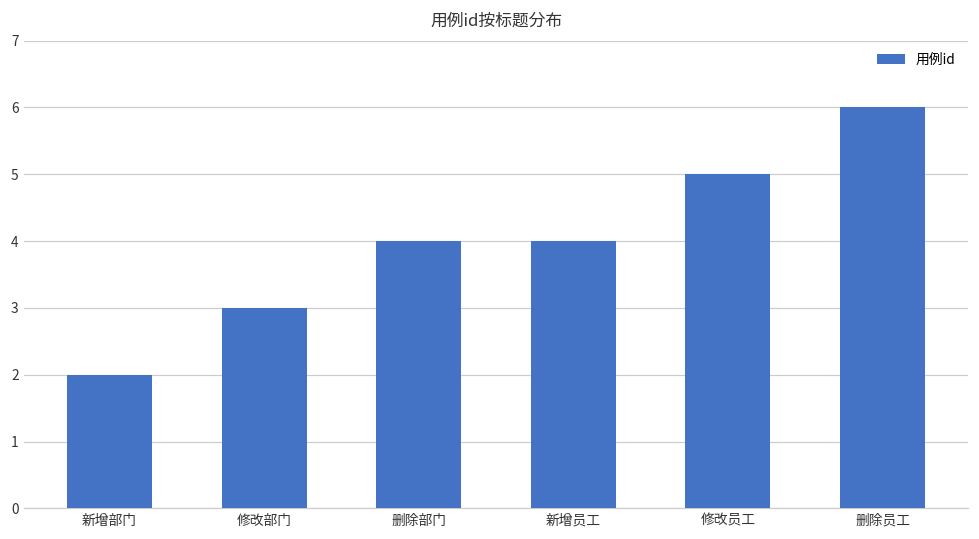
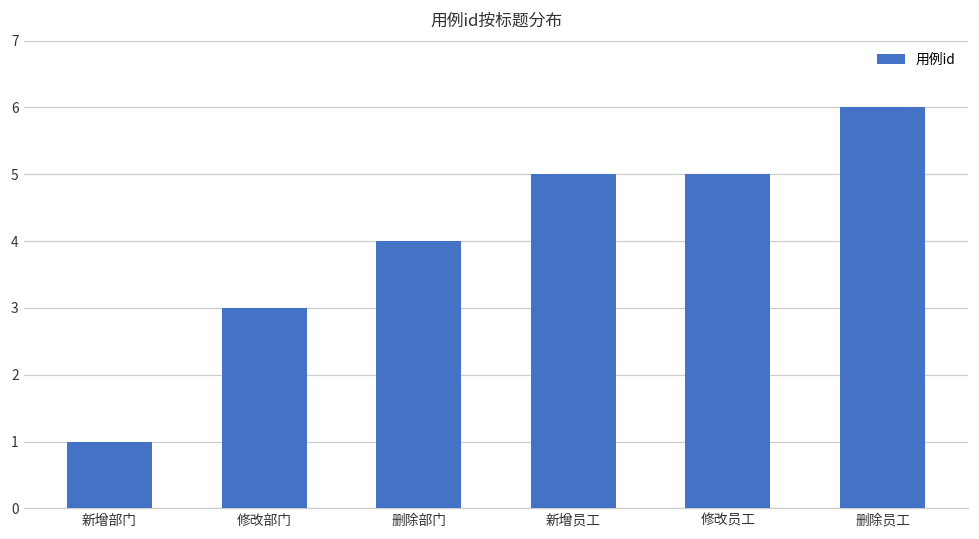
新增部门: 2 -> 1
新增员工: 4 -> 5
